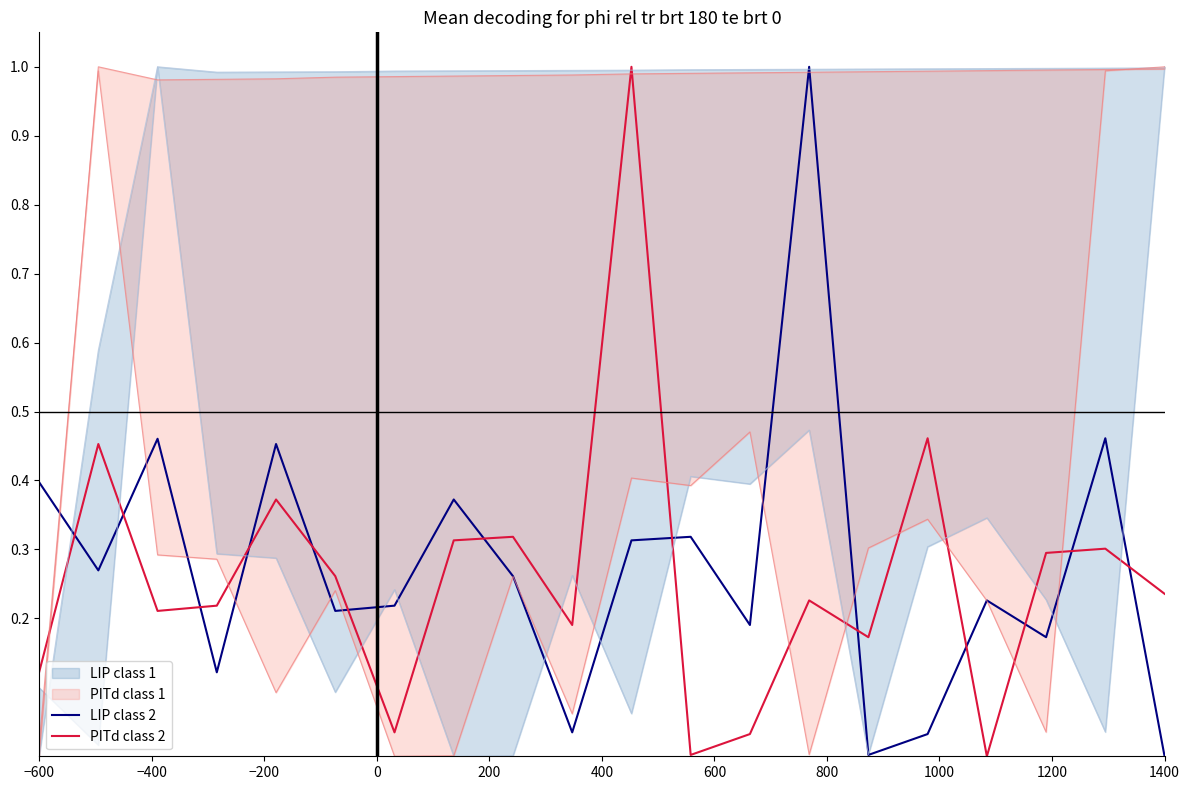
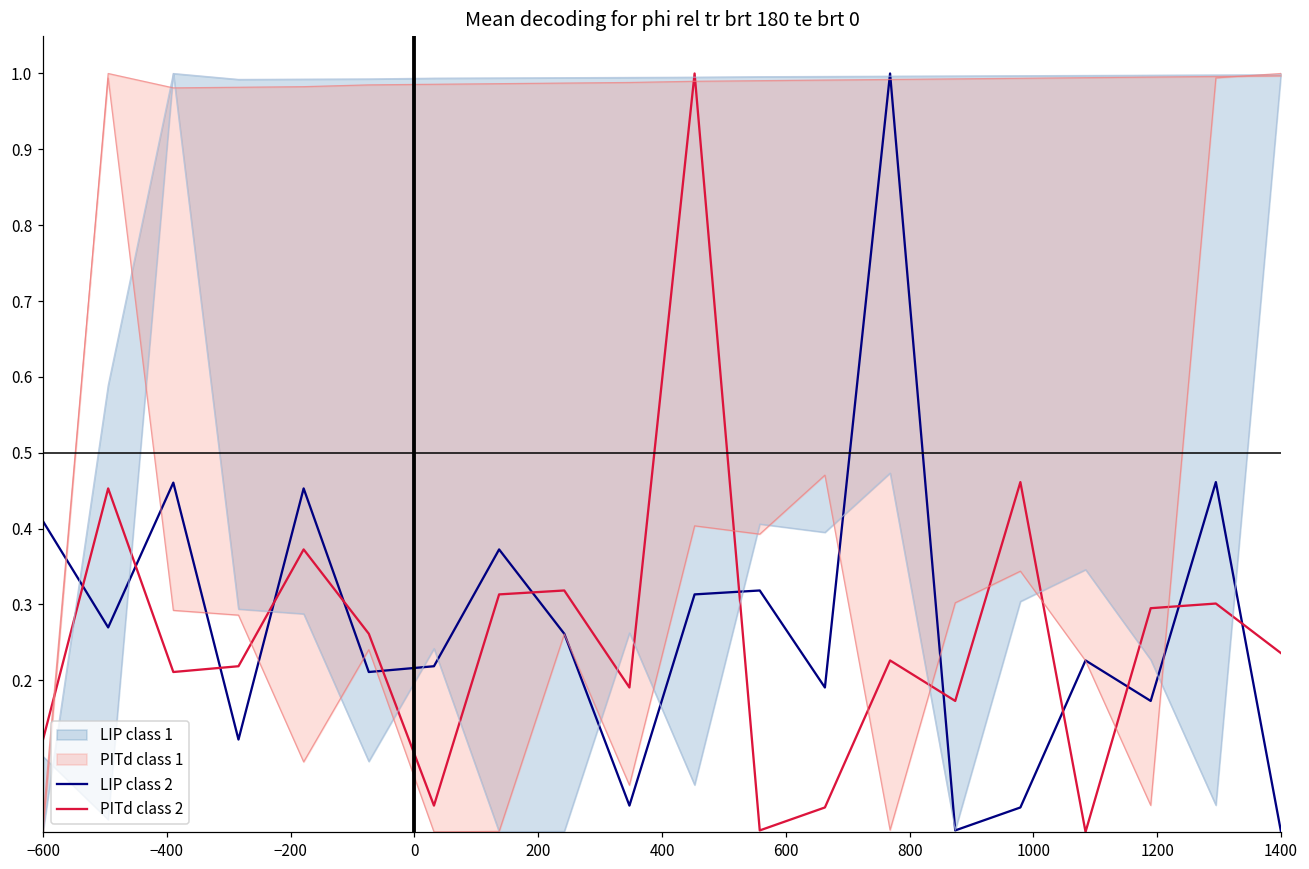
LIP class 2, −600: 0.40 -> 0.41
